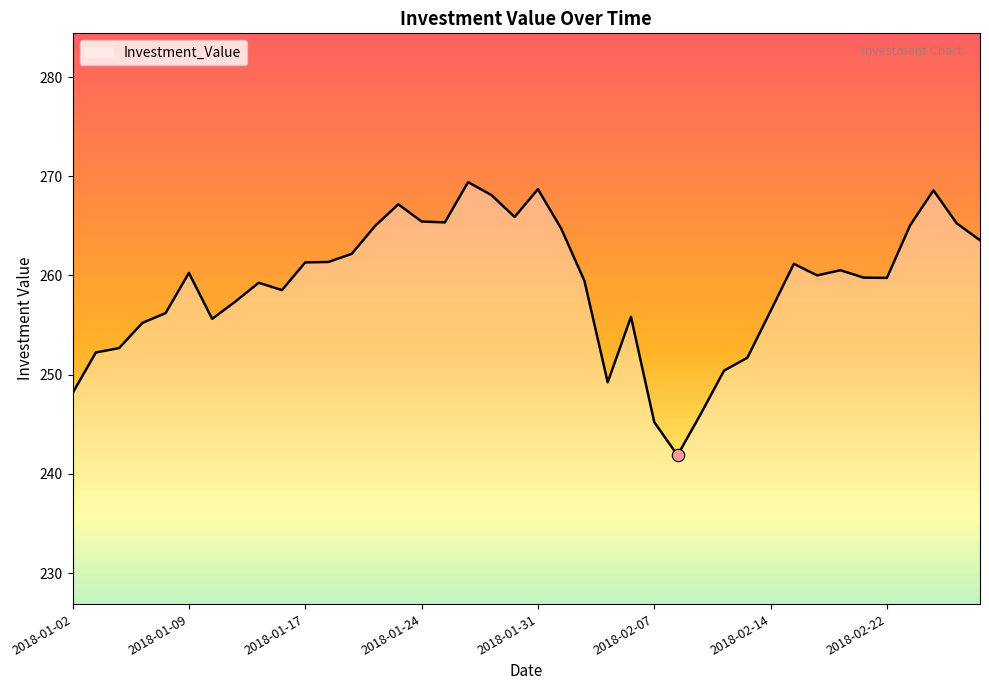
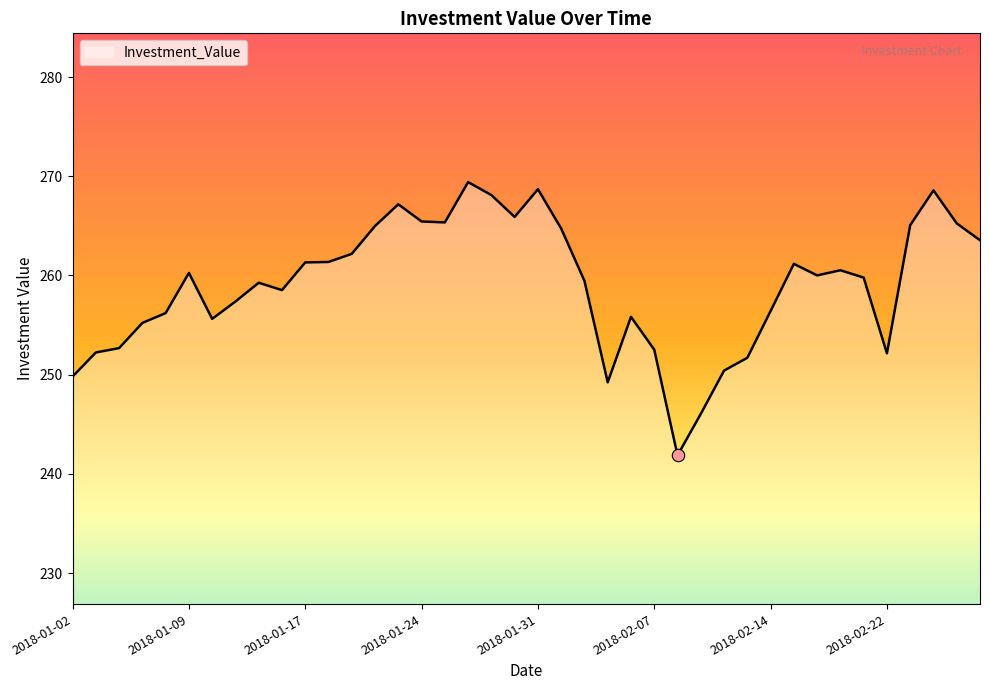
Investment_Value, 2018-01-02: 248 -> 250
Investment_Value, 2018-02-07: 245 -> 253
Investment_Value, 2018-02-22: 260 -> 252
